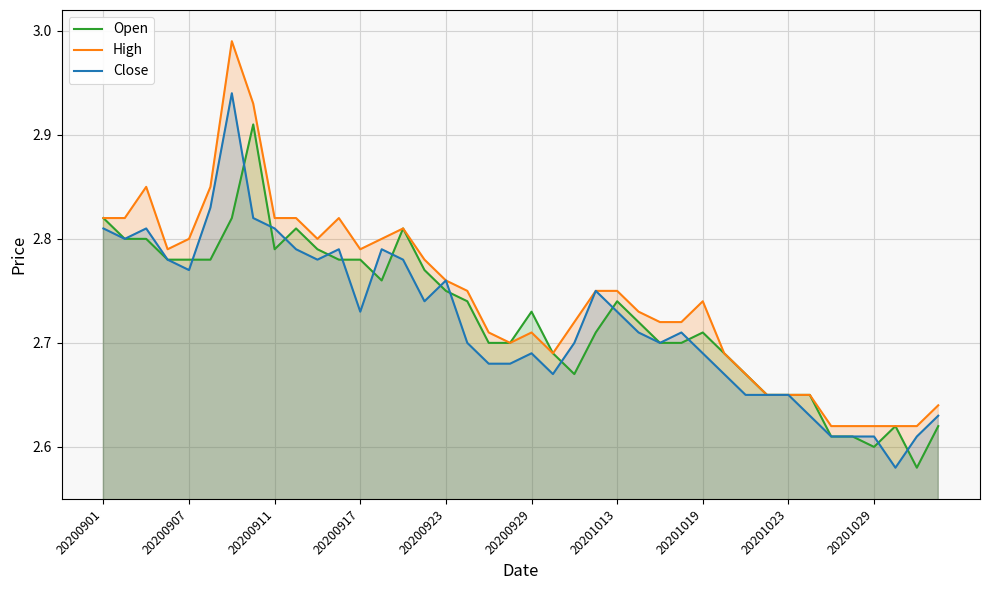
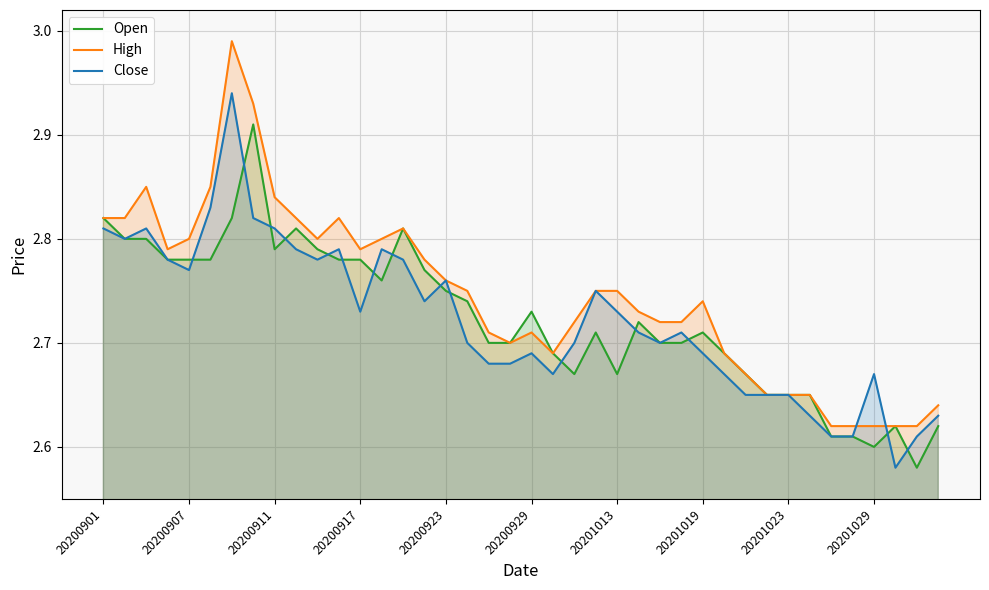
High, 20200911: 2.82 -> 2.84
Open, 20201013: 2.74 -> 2.67
Close, 20201029: 2.61 -> 2.67
